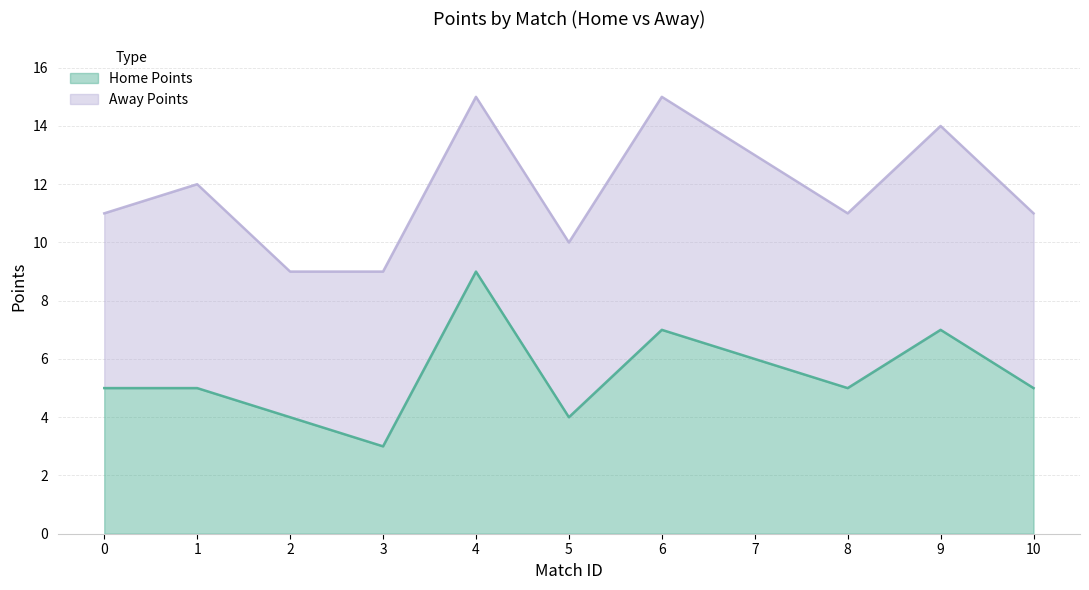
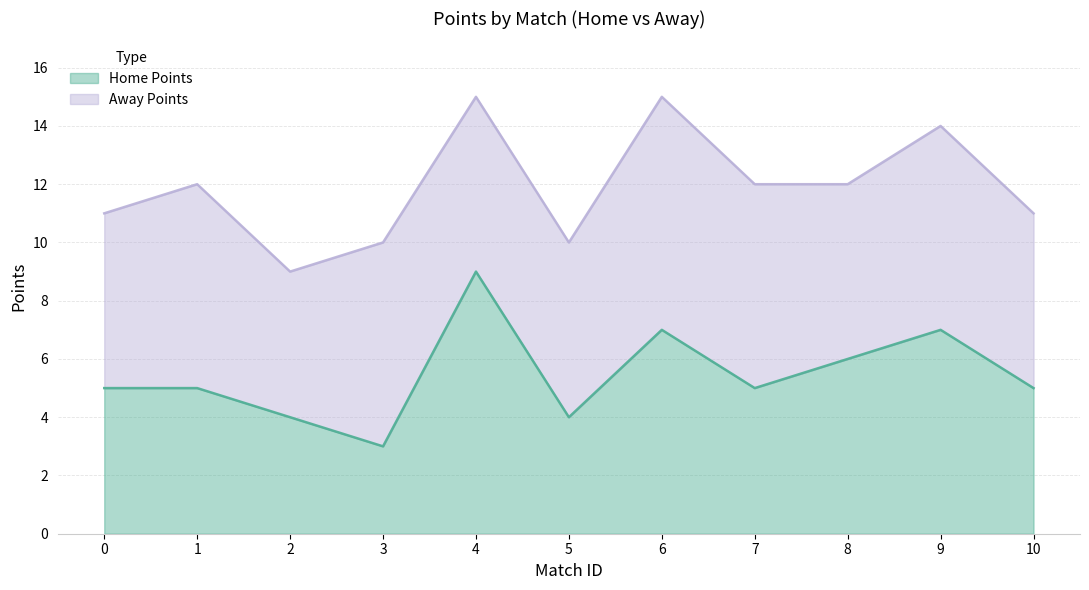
Away Points, 3: 6 -> 7
Home Points, 7: 6 -> 5
Home Points, 8: 5 -> 6
